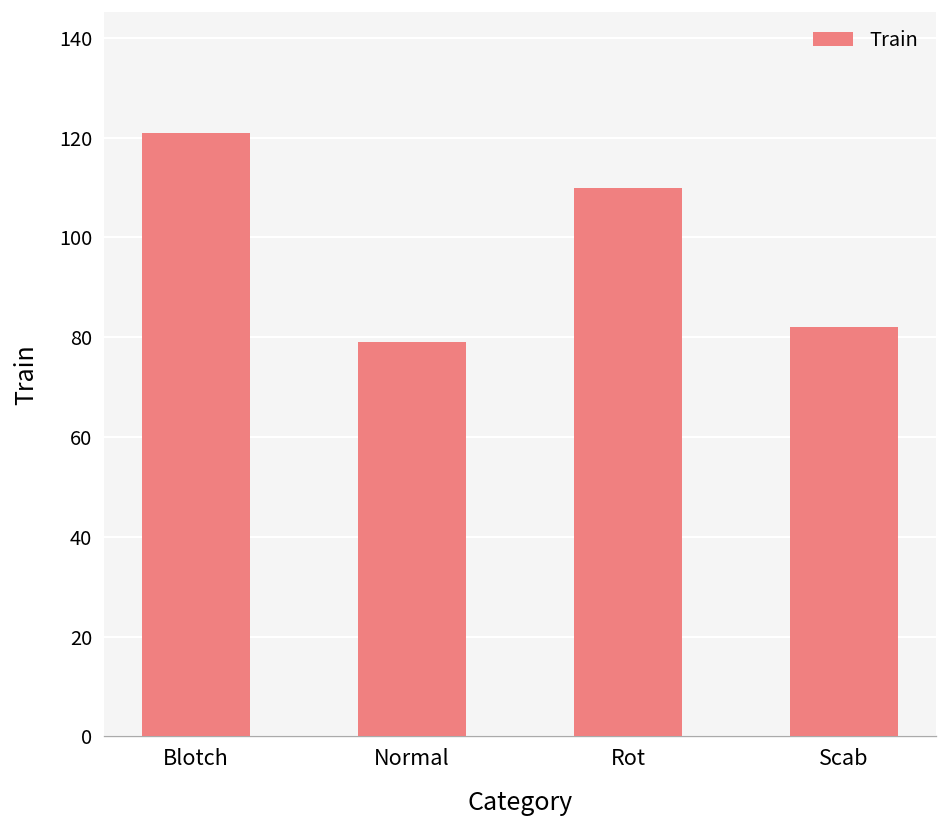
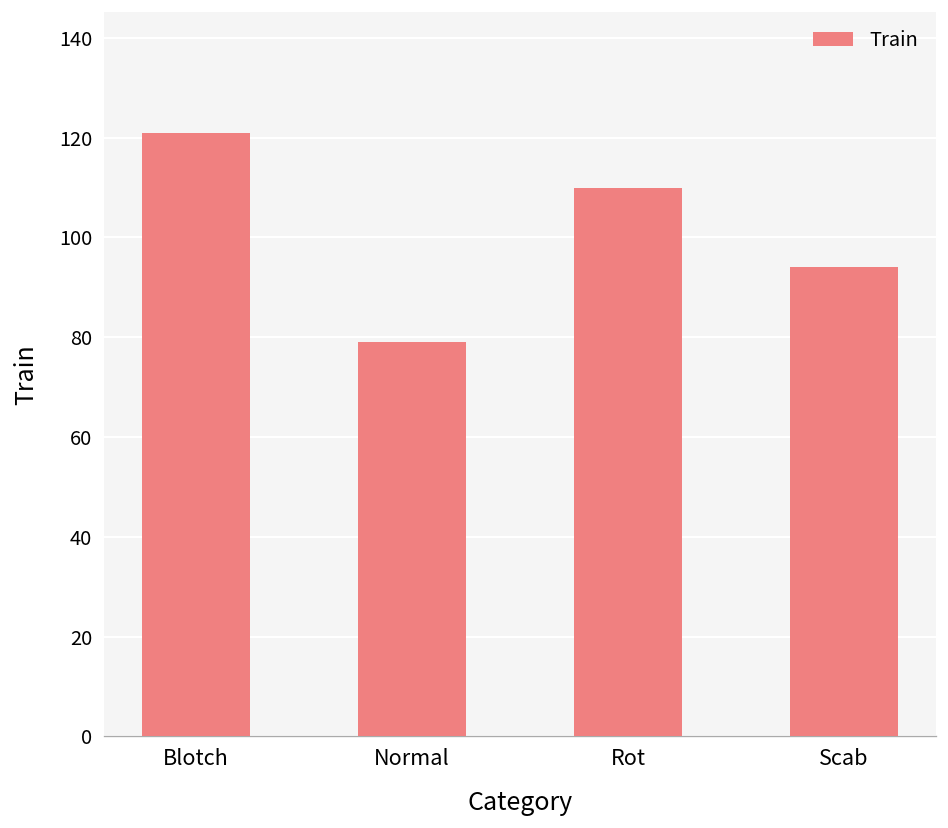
Scab: 82 -> 94
